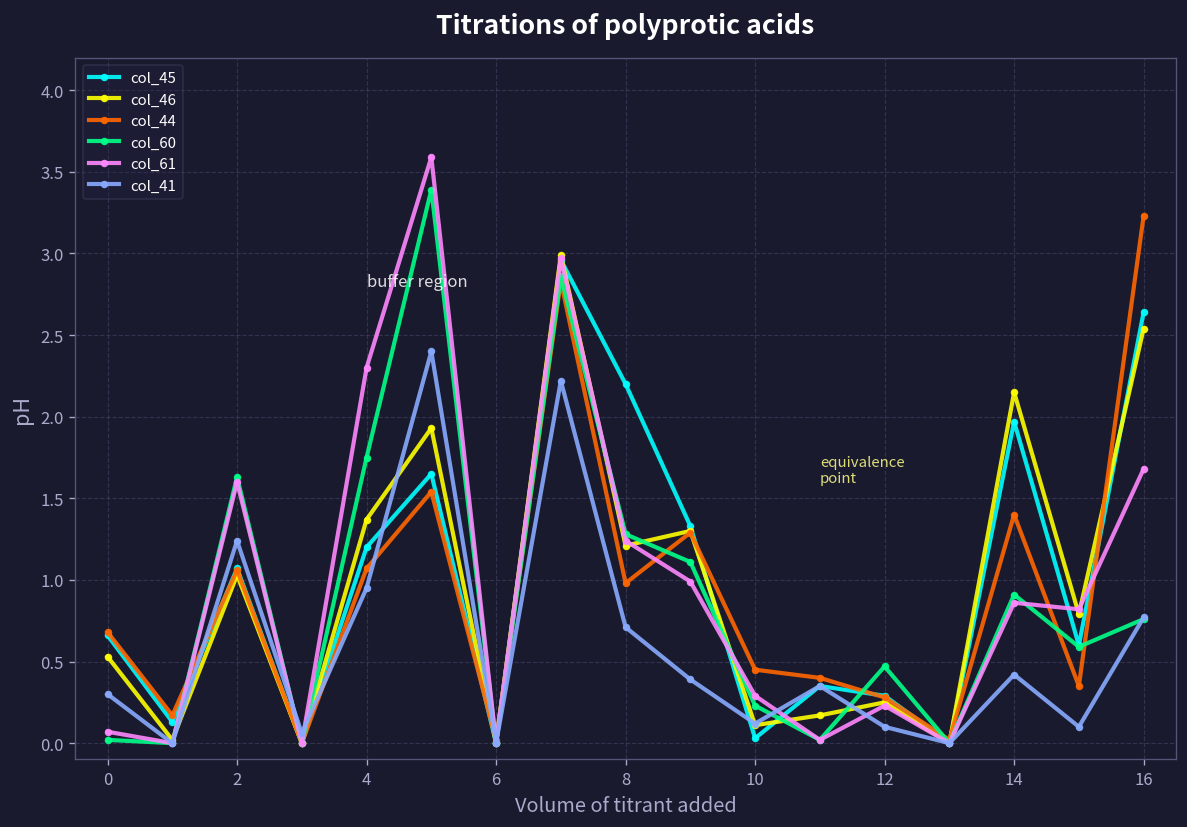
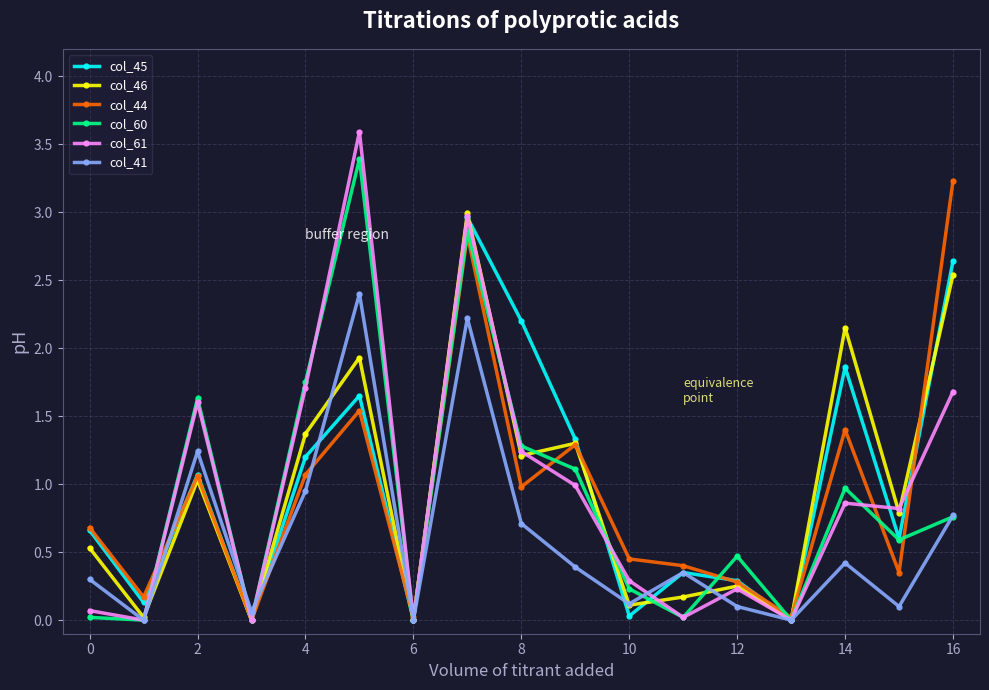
col_61, 4: 2.30 -> 1.71
col_45, 14: 1.97 -> 1.86
col_60, 14: 0.91 -> 0.97
